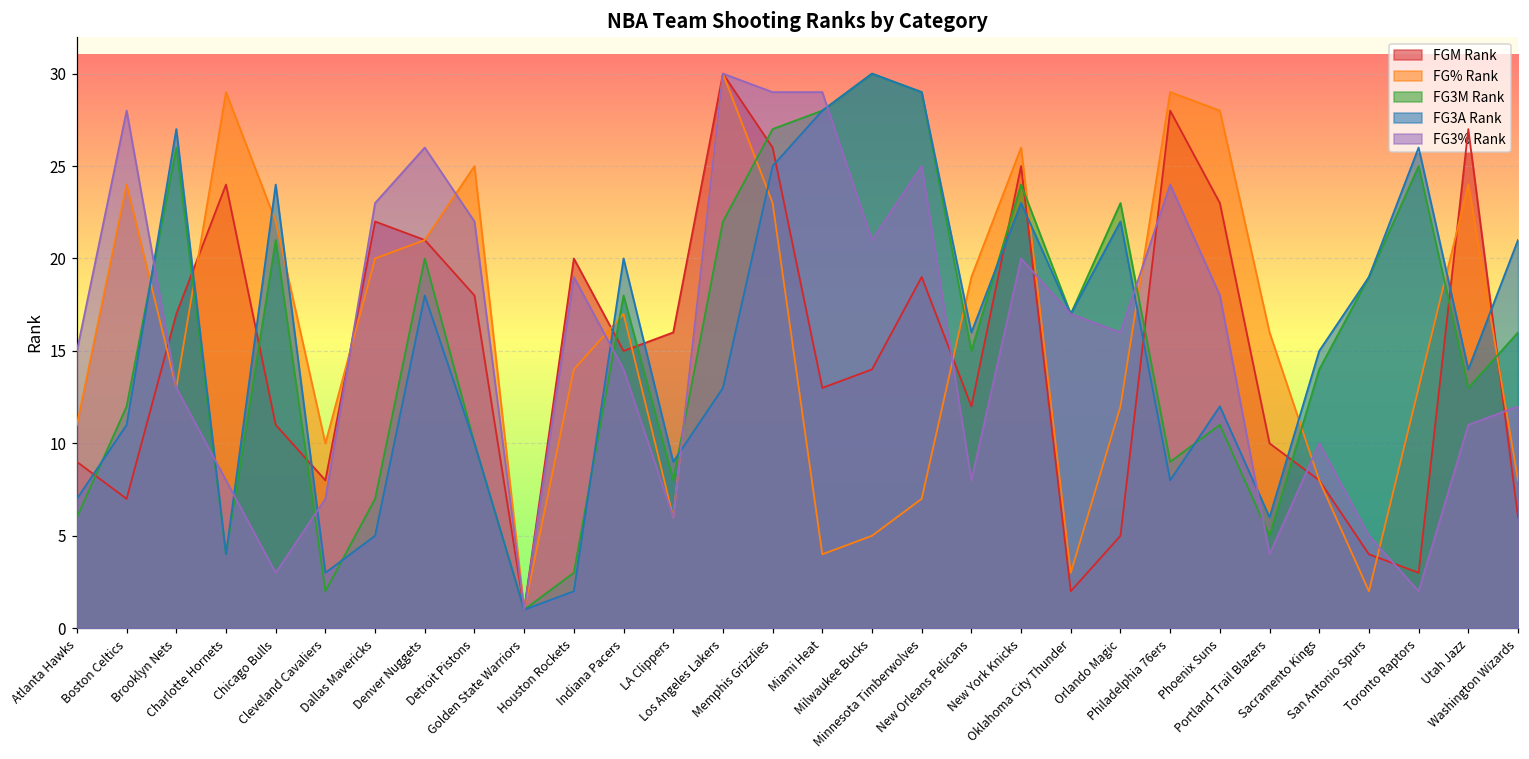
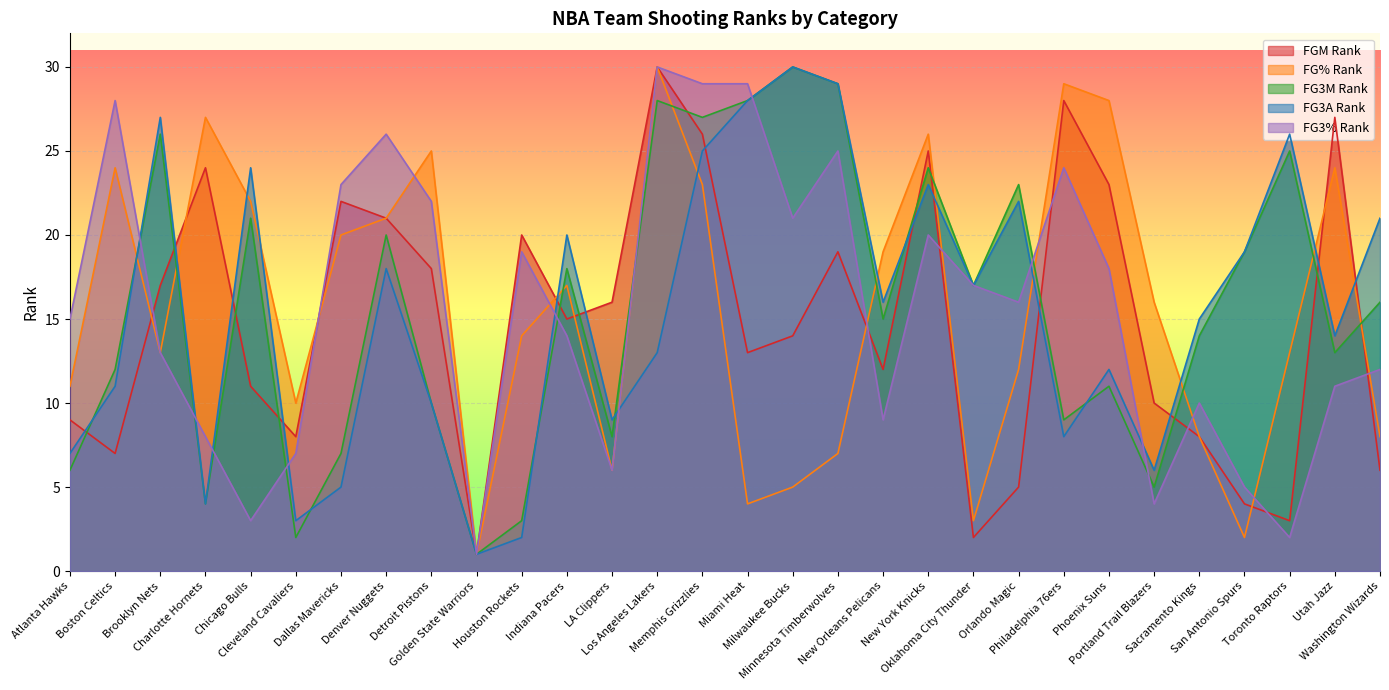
FG% Rank, Charlotte Hornets: 29 -> 27
FG3M Rank, Los Angeles Lakers: 22 -> 28
FG3% Rank, New Orleans Pelicans: 8 -> 9
